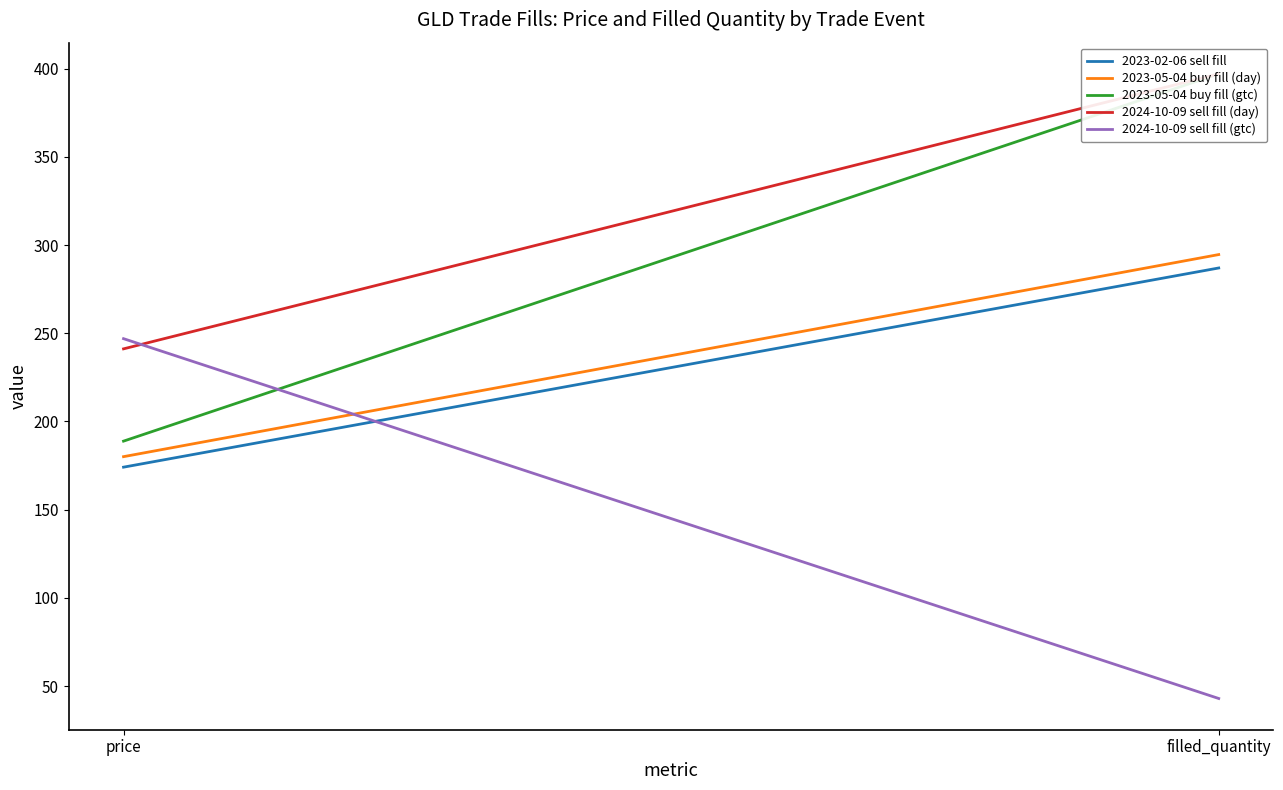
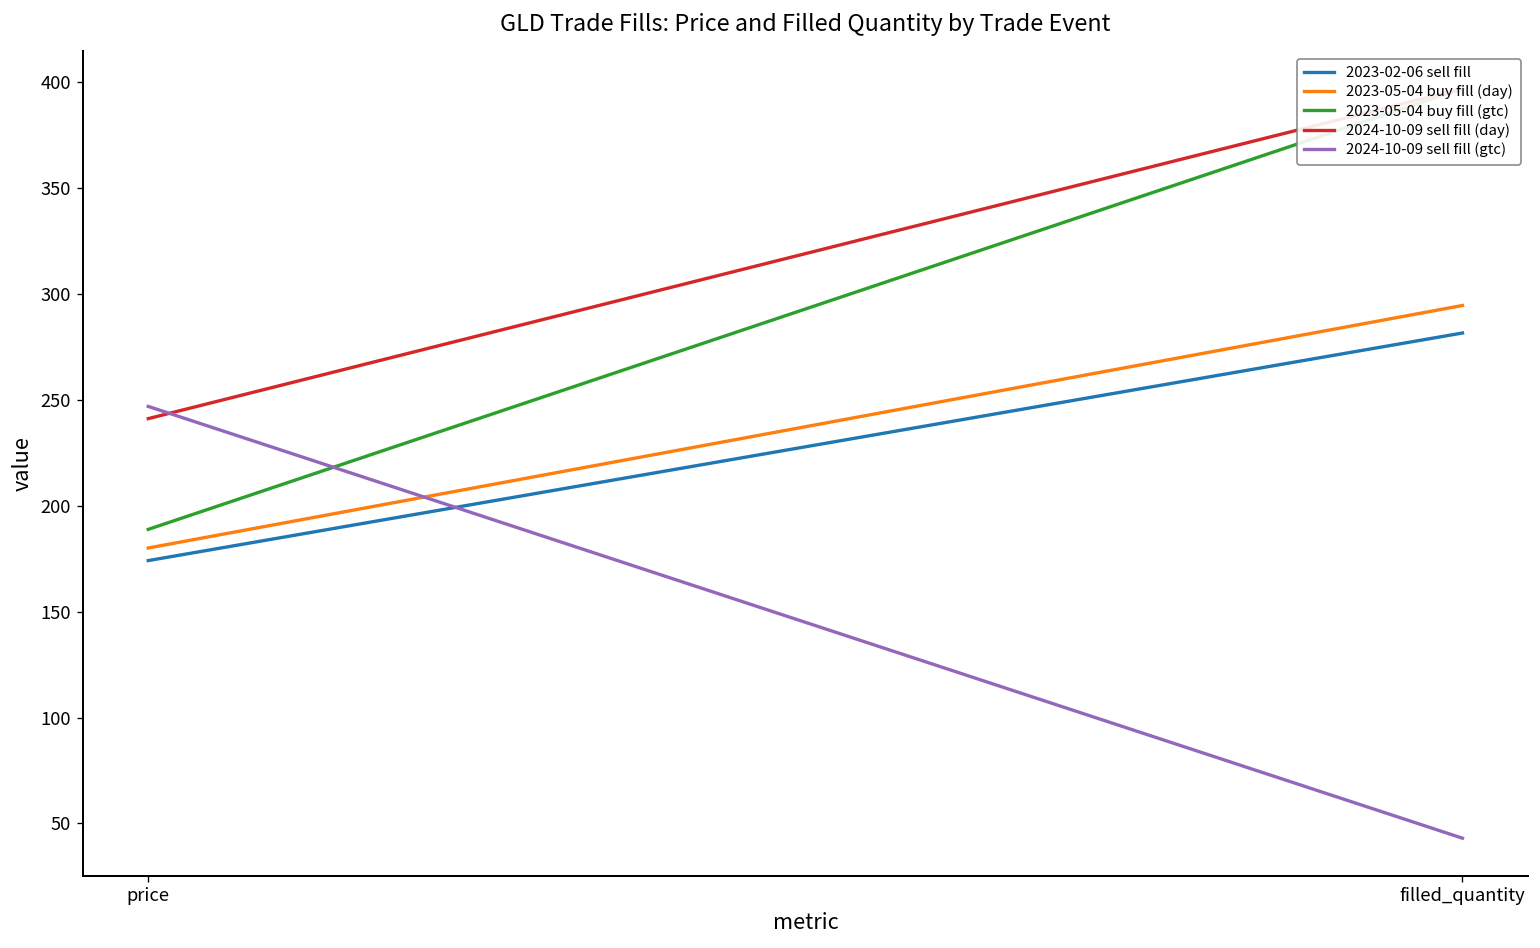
2023-02-06 sell fill, filled_quantity: 287 -> 282
